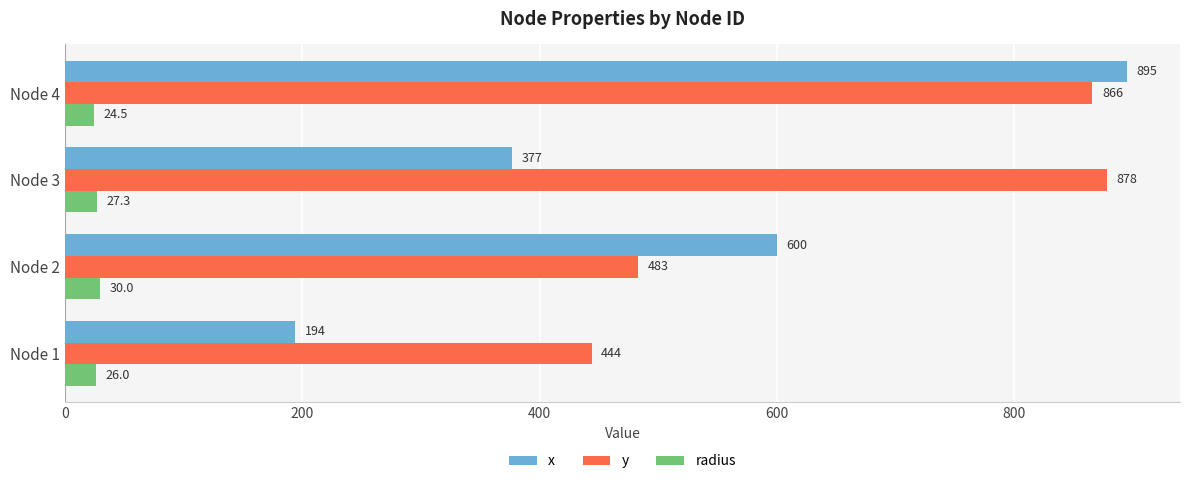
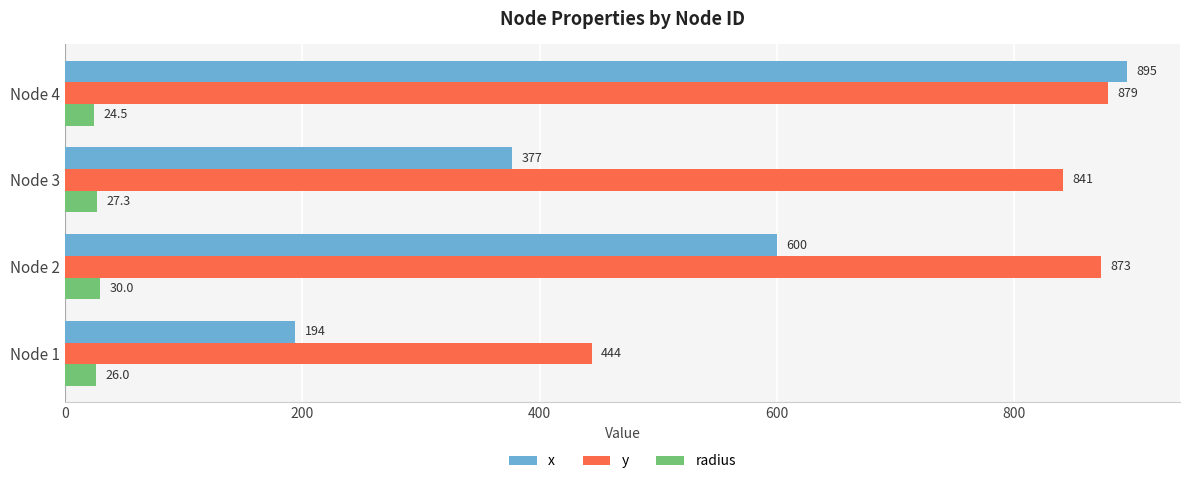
y, Node 4: 866 -> 879
y, Node 3: 878 -> 841
y, Node 2: 483 -> 873
